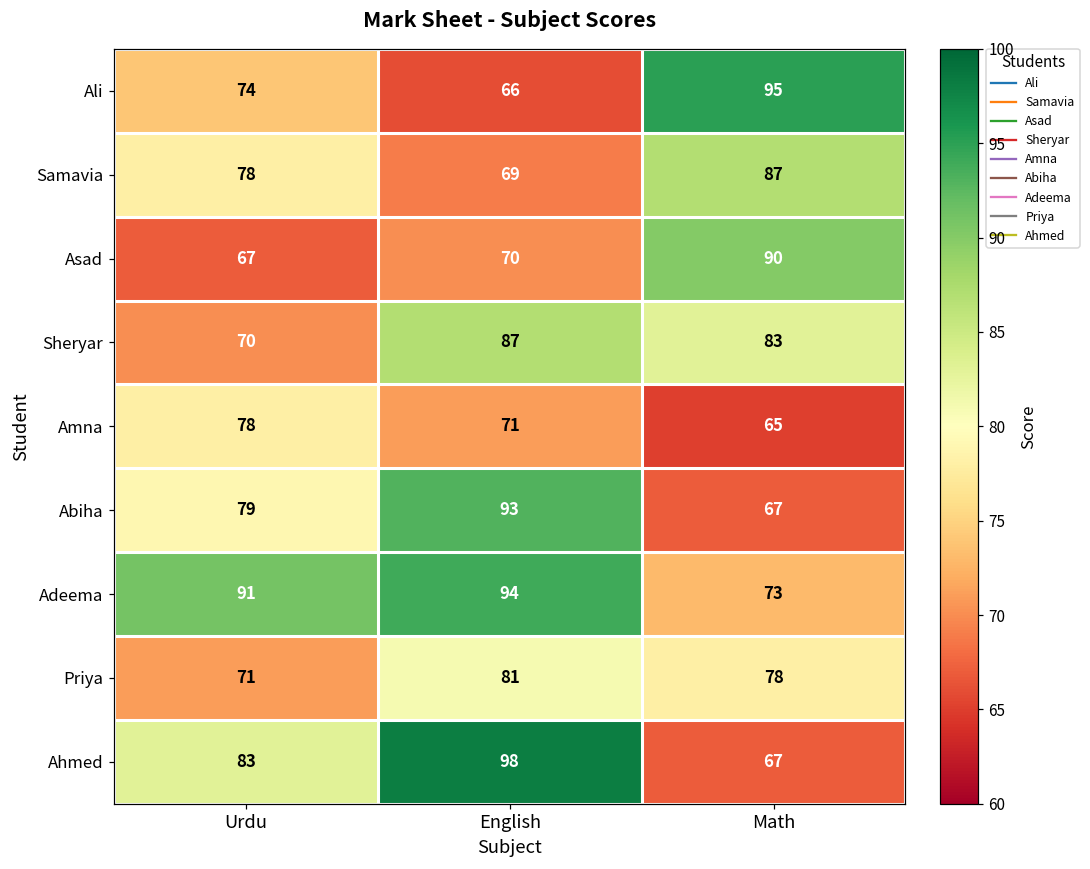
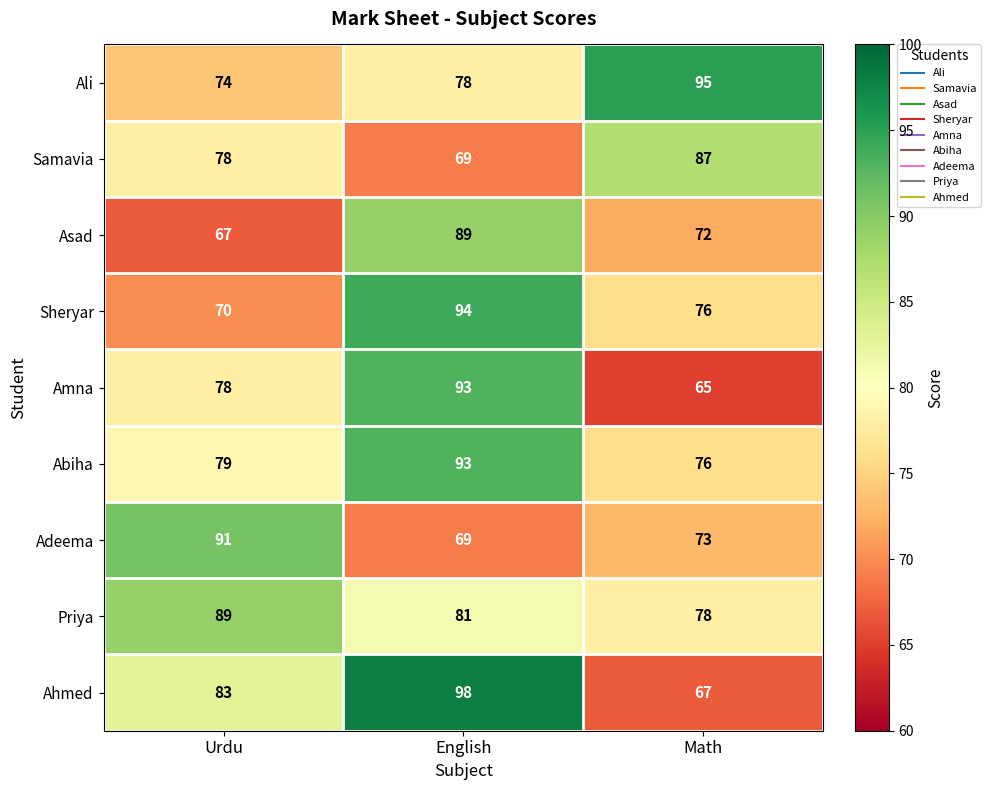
Ali, English: 66 -> 78
Asad, English: 70 -> 89
Asad, Math: 90 -> 72
Sheryar, English: 87 -> 94
Sheryar, Math: 83 -> 76
Amna, English: 71 -> 93
Abiha, Math: 67 -> 76
Adeema, English: 94 -> 69
Priya, Urdu: 71 -> 89
